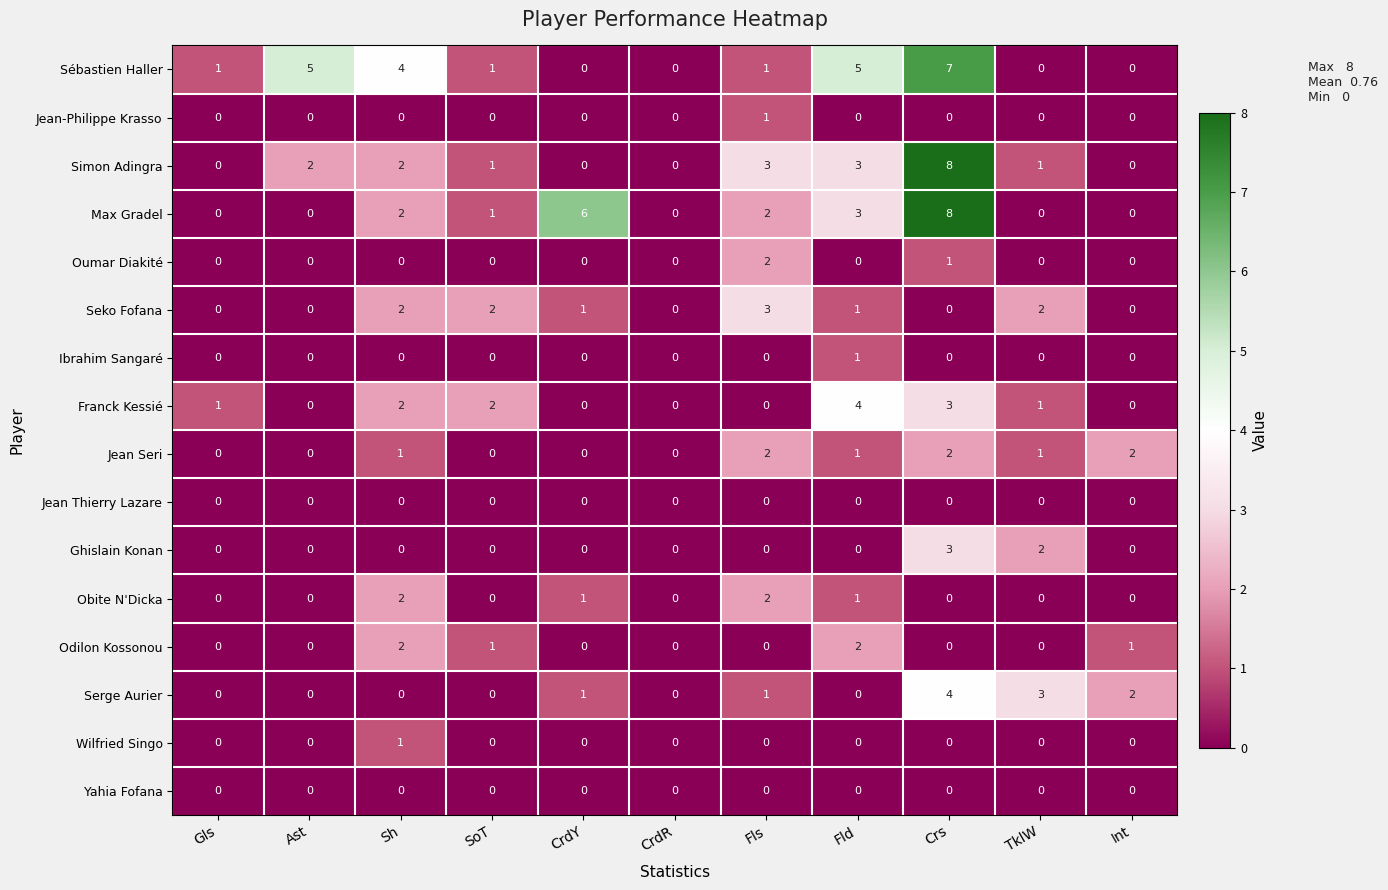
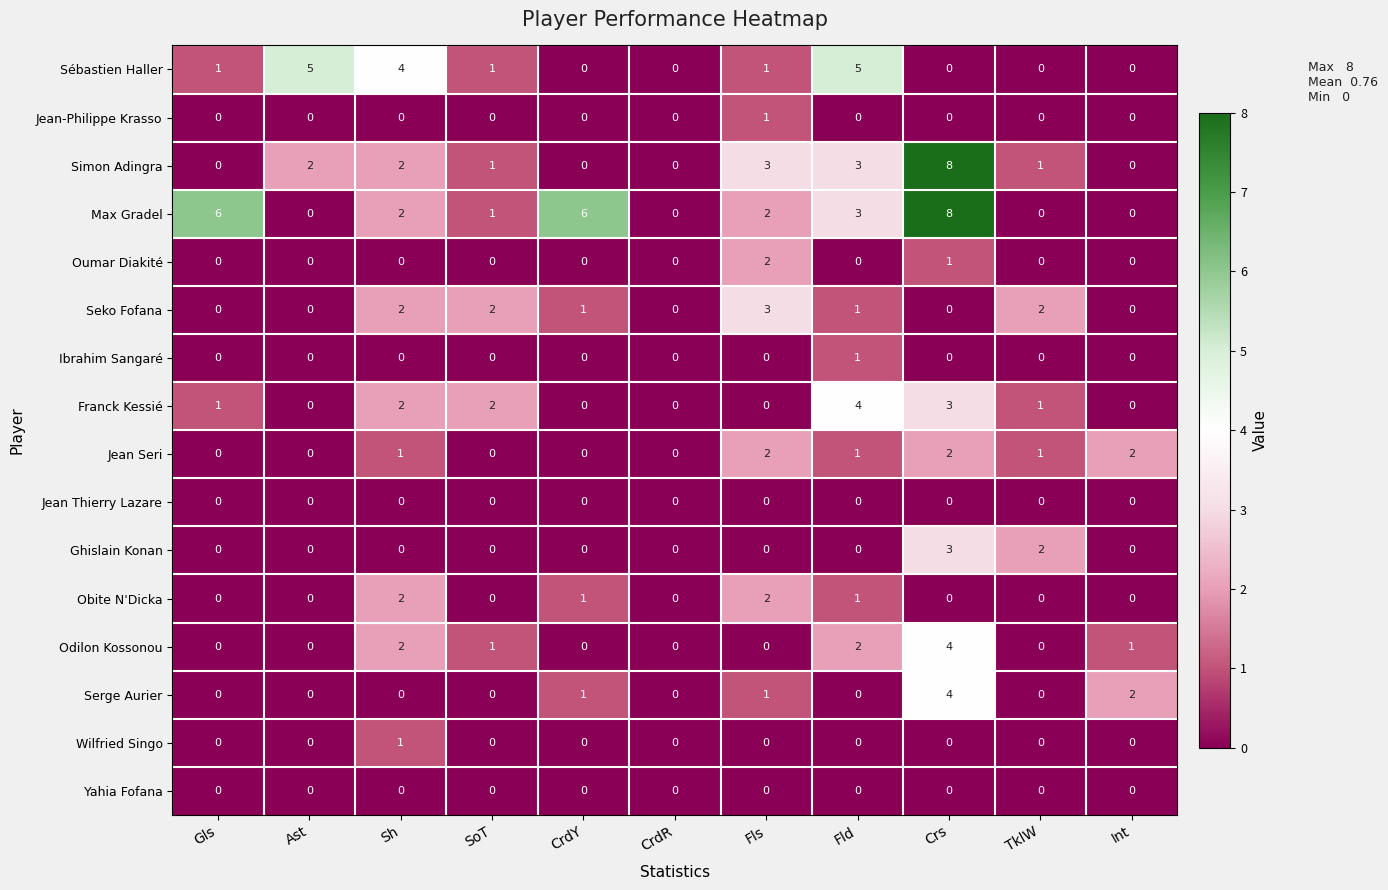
Sébastien Haller, Crs: 7 -> 0
Max Gradel, Gls: 0 -> 6
Odilon Kossonou, Crs: 0 -> 4
Serge Aurier, TklW: 3 -> 0
